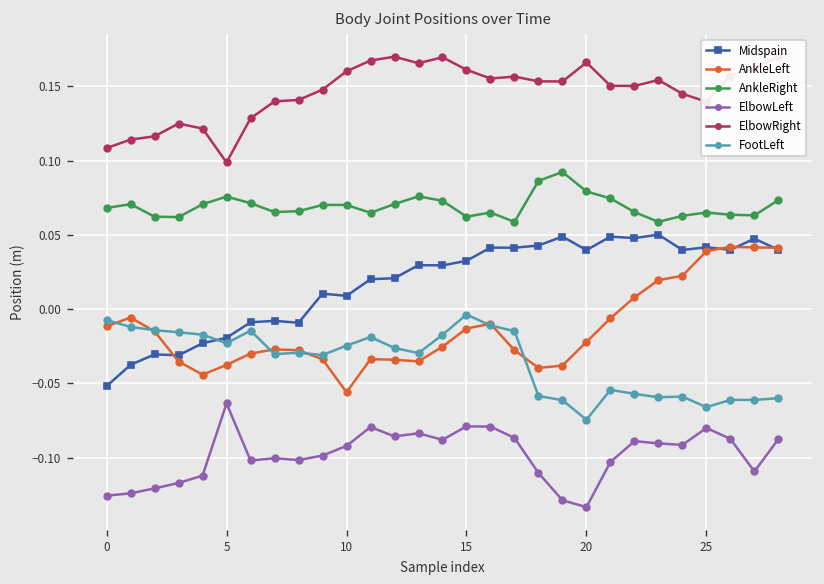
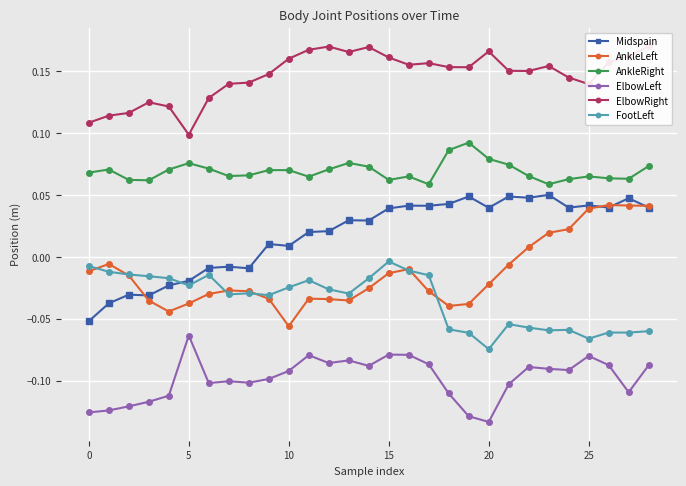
Midspain, 15: 0.033 -> 0.039
